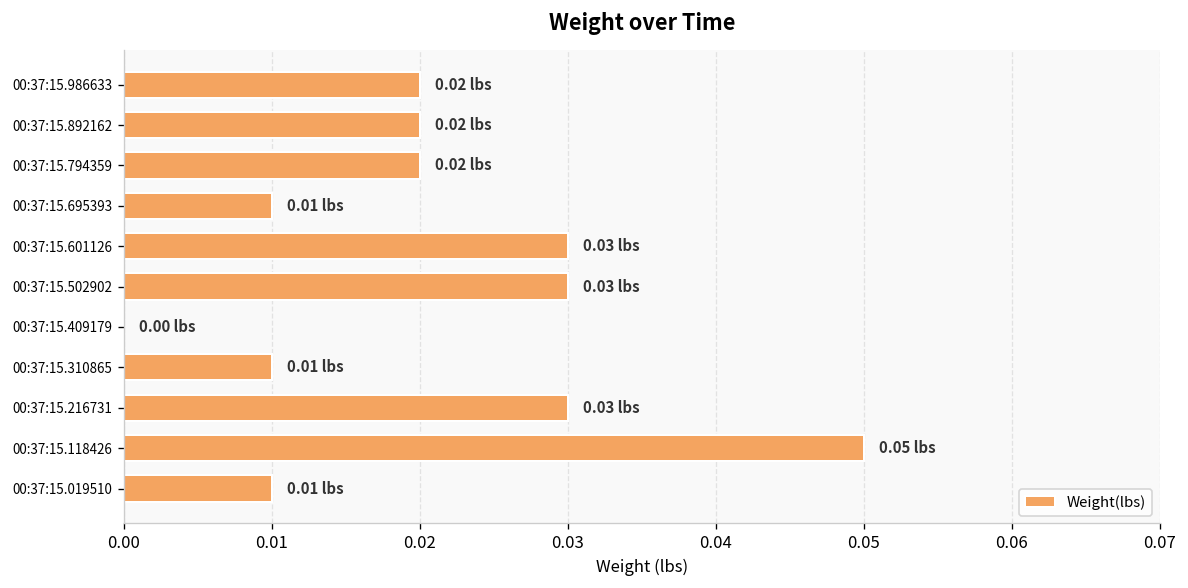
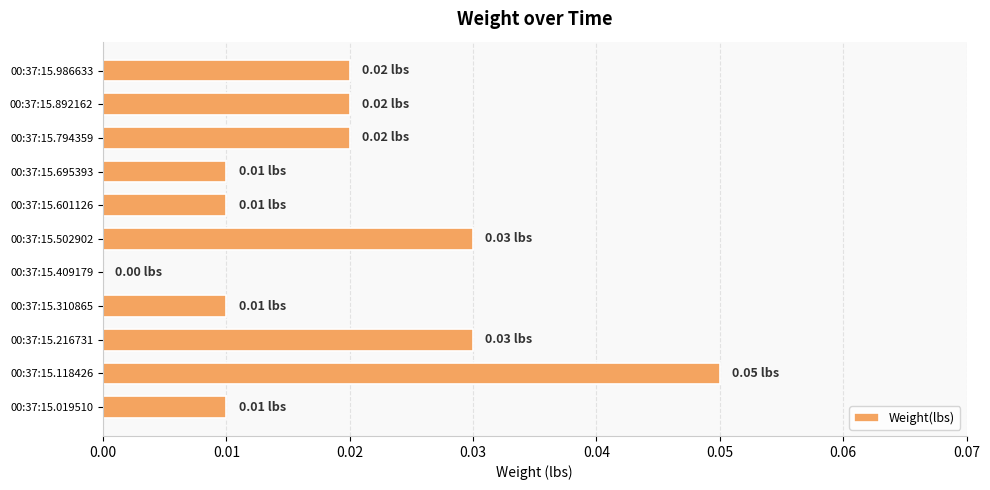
00:37:15.601126: 0.03 -> 0.01
